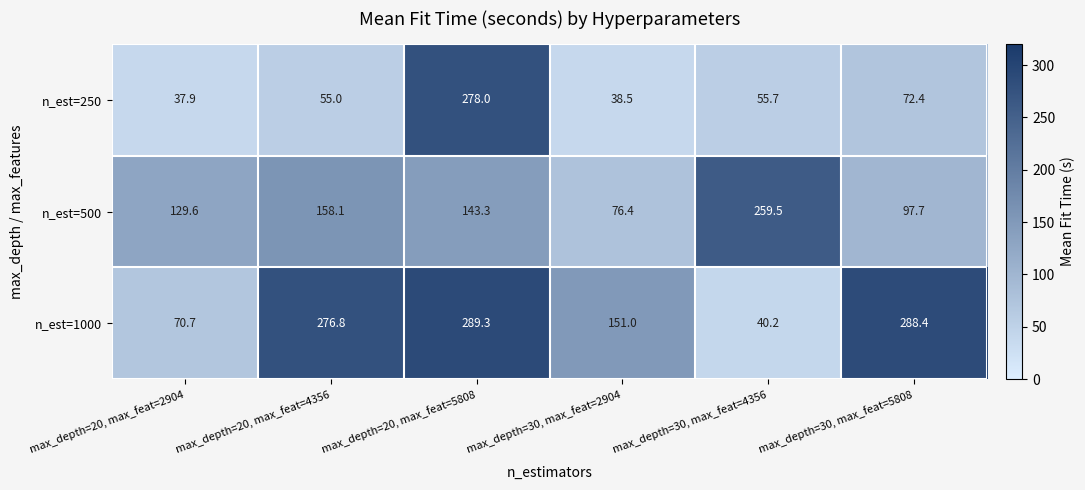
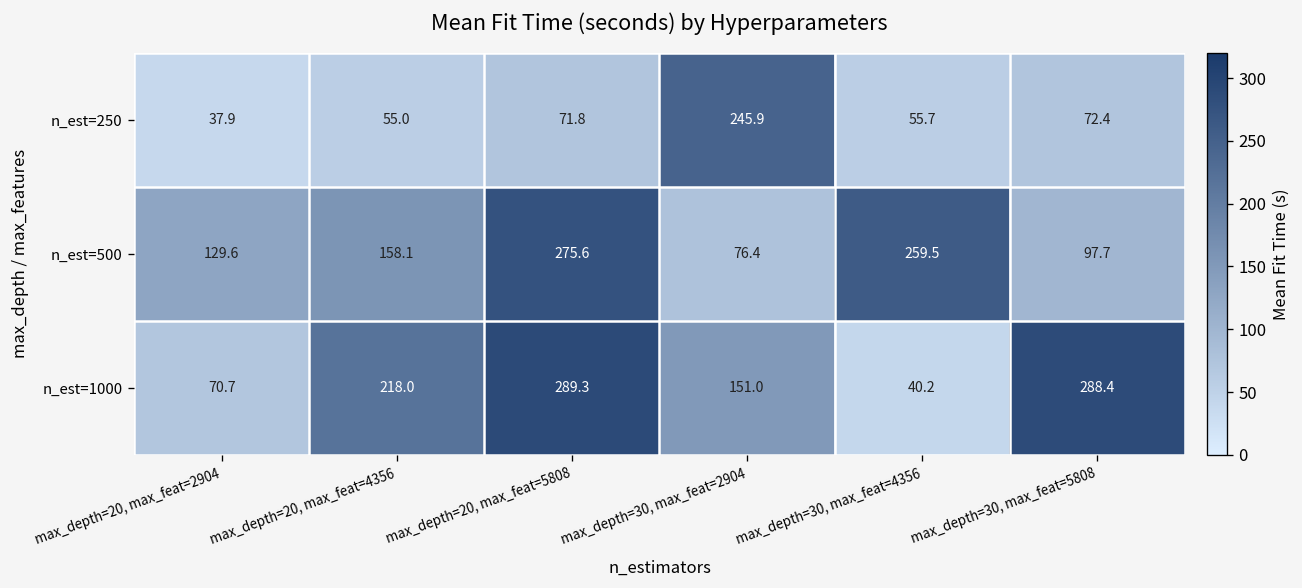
n_est=250, max_depth=20, max_feat=5808: 278.0 -> 71.8
n_est=250, max_depth=30, max_feat=2904: 38.5 -> 245.9
n_est=500, max_depth=20, max_feat=5808: 143.3 -> 275.6
n_est=1000, max_depth=20, max_feat=4356: 276.8 -> 218.0
